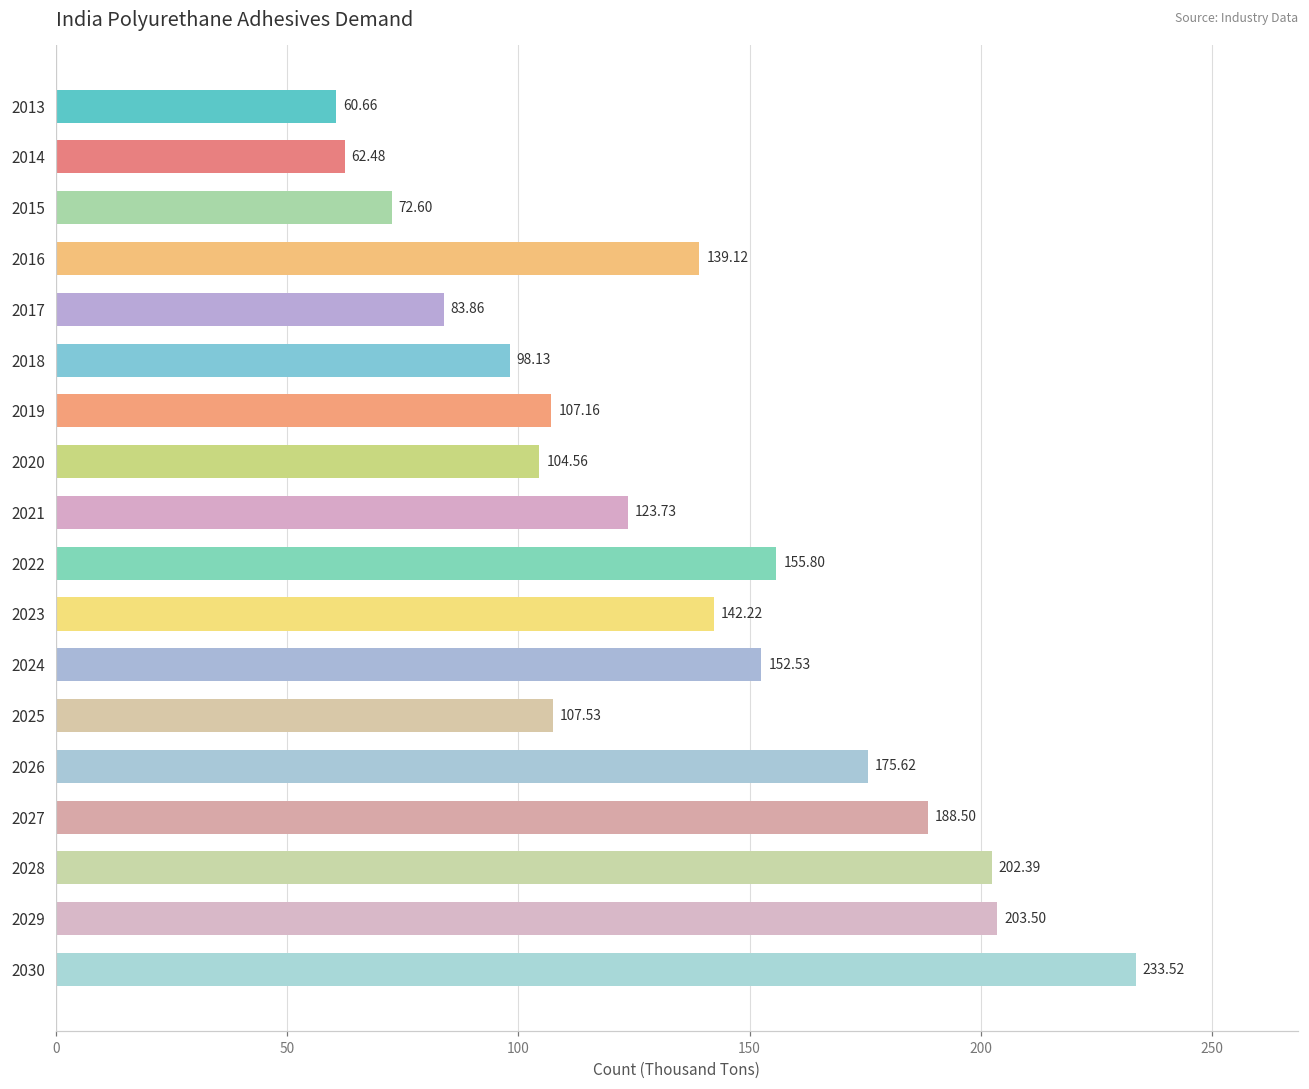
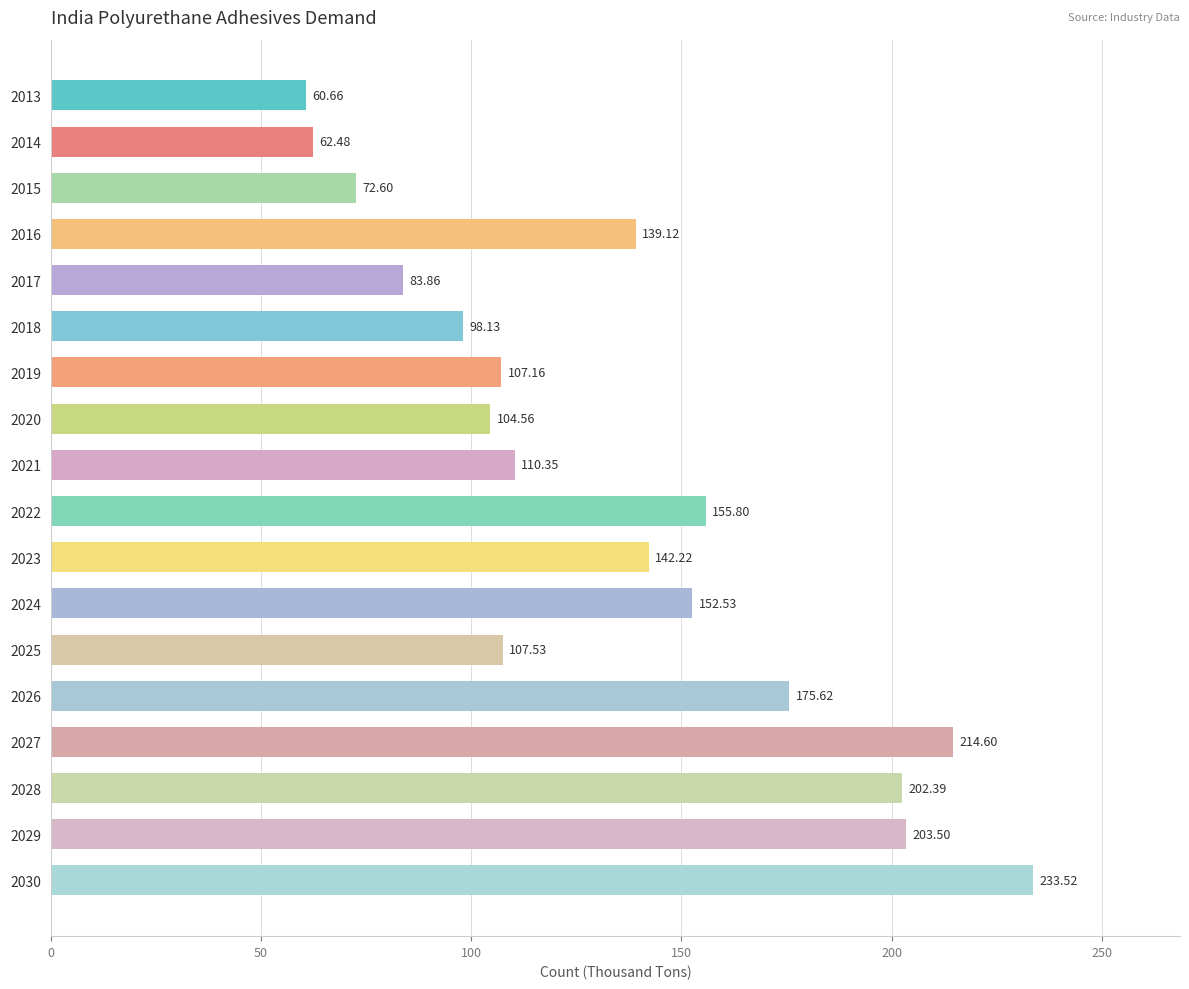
2021: 123.73 -> 110.35
2027: 188.50 -> 214.60
